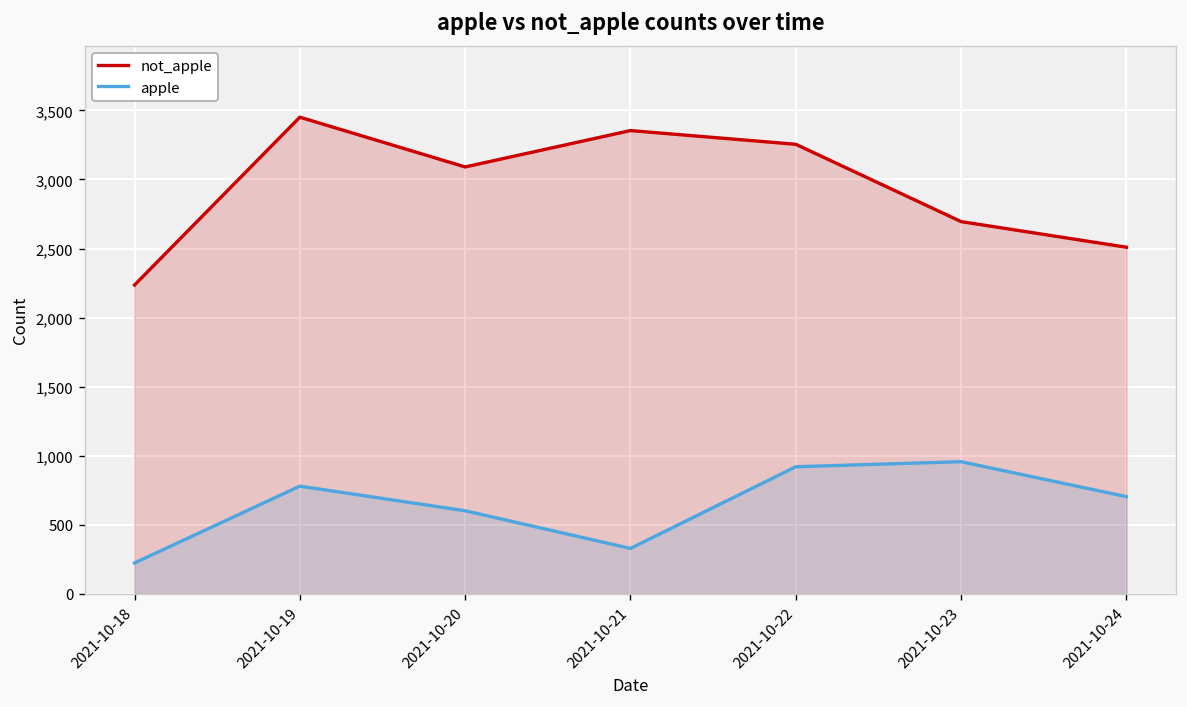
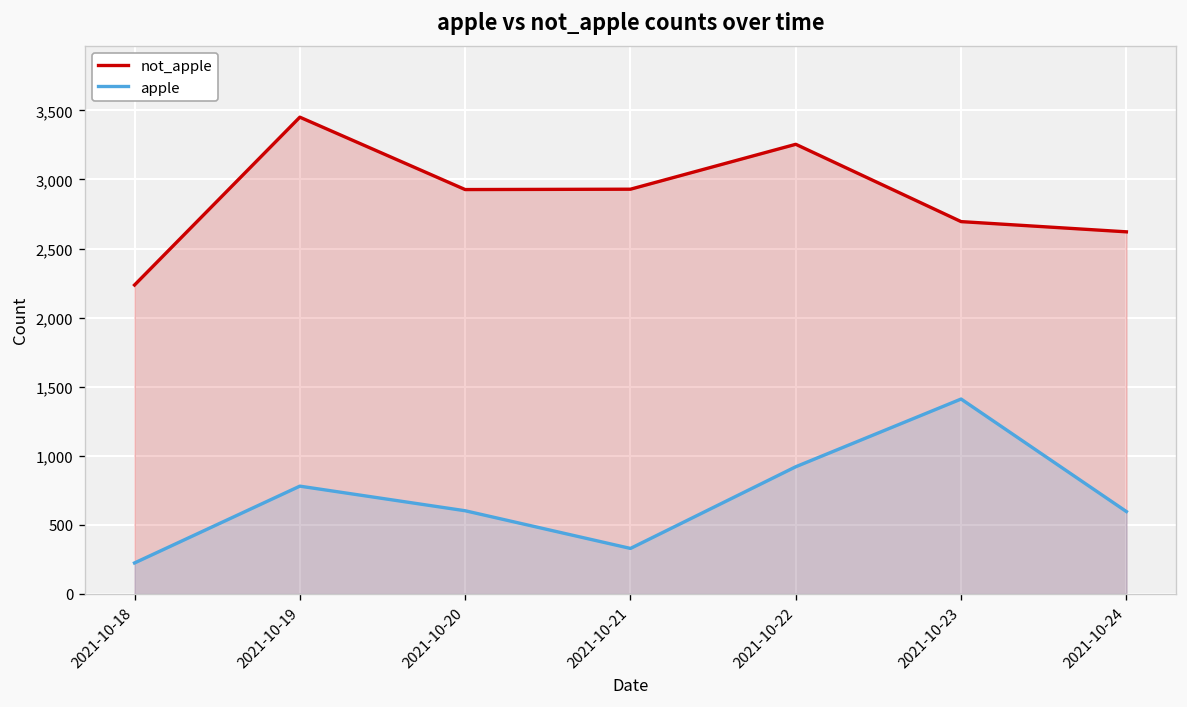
not_apple, 2021-10-20: 3,090 -> 2,930
not_apple, 2021-10-21: 3,350 -> 2,930
apple, 2021-10-23: 960 -> 1,410
not_apple, 2021-10-24: 2,510 -> 2,620
apple, 2021-10-24: 700 -> 600
